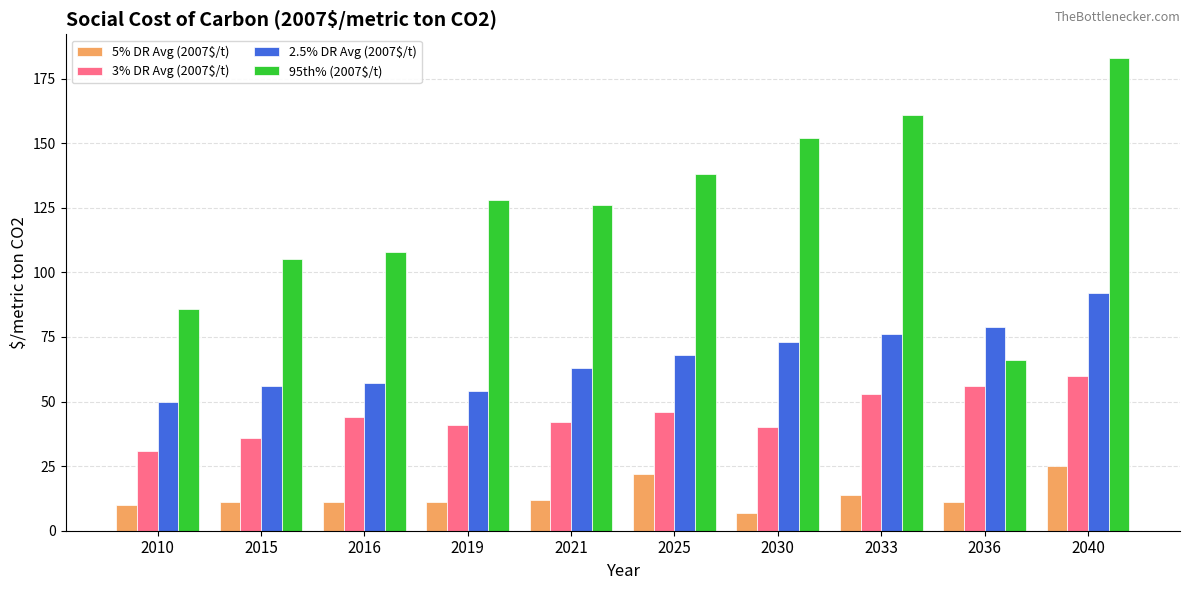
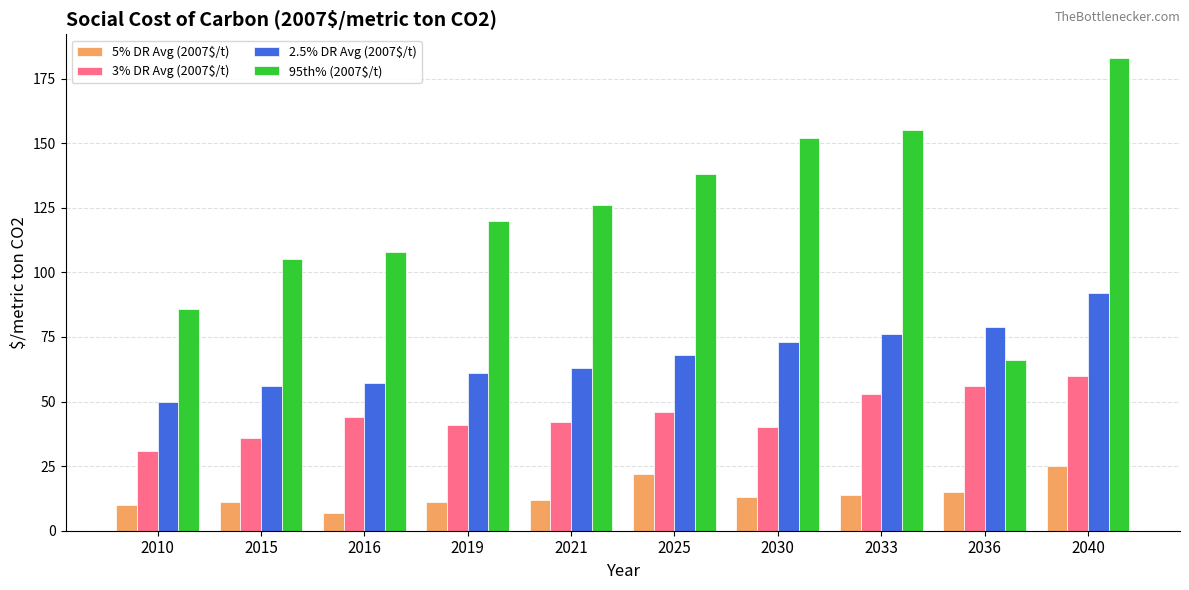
5% DR Avg (2007$/t), 2016: 11 -> 7
2.5% DR Avg (2007$/t), 2019: 54 -> 61
95th% (2007$/t), 2019: 128 -> 120
5% DR Avg (2007$/t), 2030: 7 -> 13
95th% (2007$/t), 2033: 161 -> 155
5% DR Avg (2007$/t), 2036: 11 -> 15
